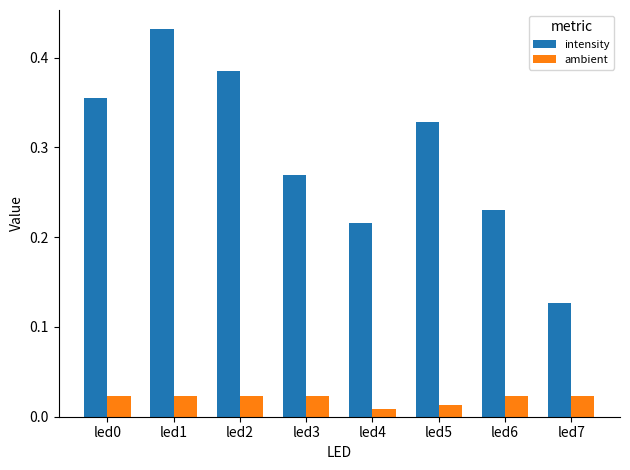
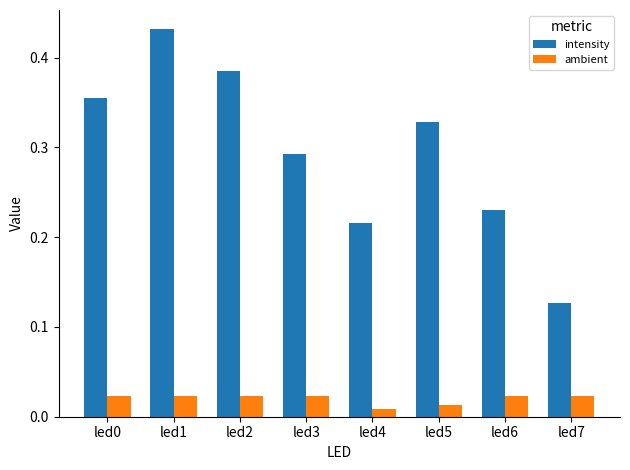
intensity, led3: 0.27 -> 0.29
